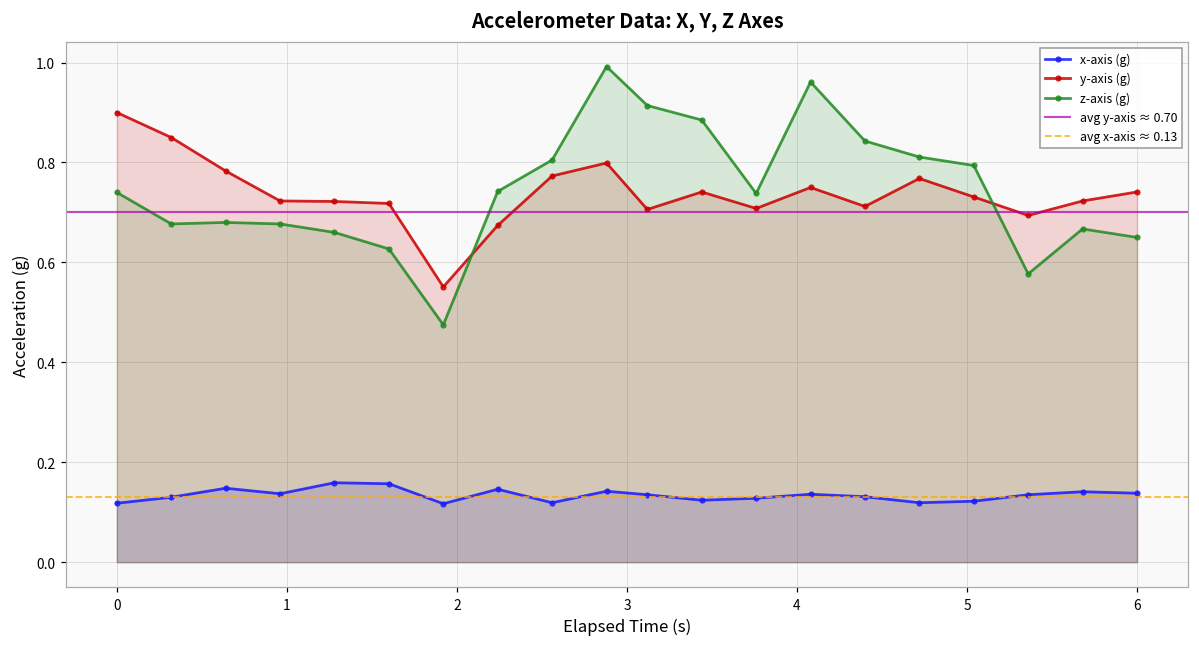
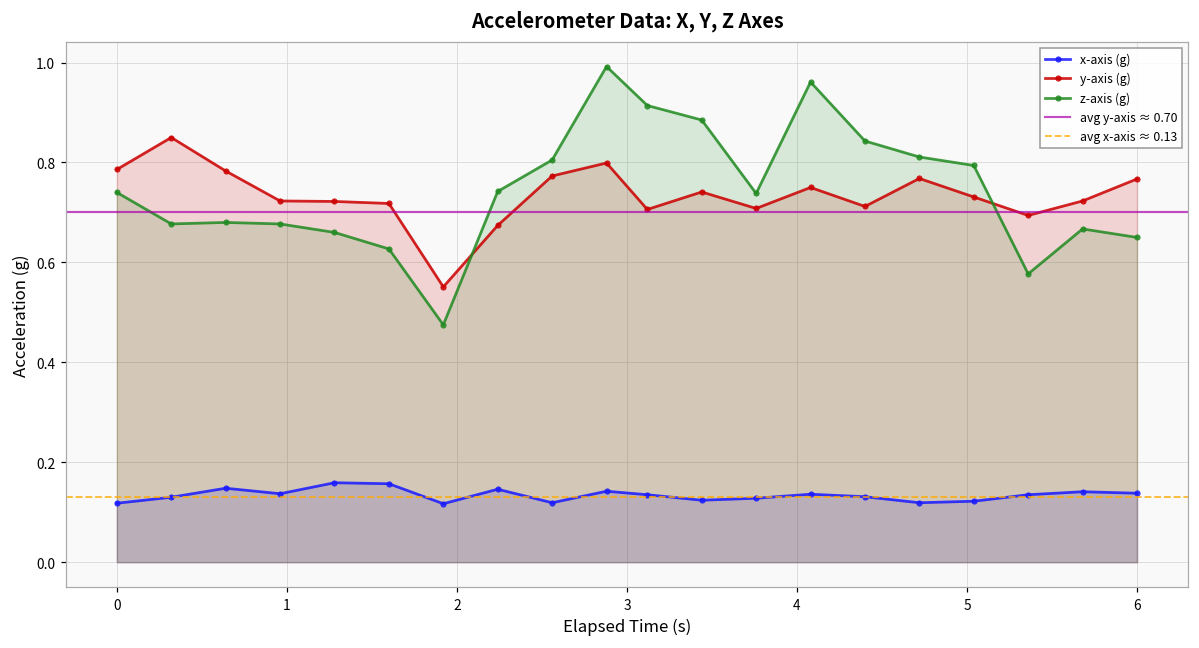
y-axis (g), 0: 0.90 -> 0.79
y-axis (g), 6: 0.74 -> 0.77
